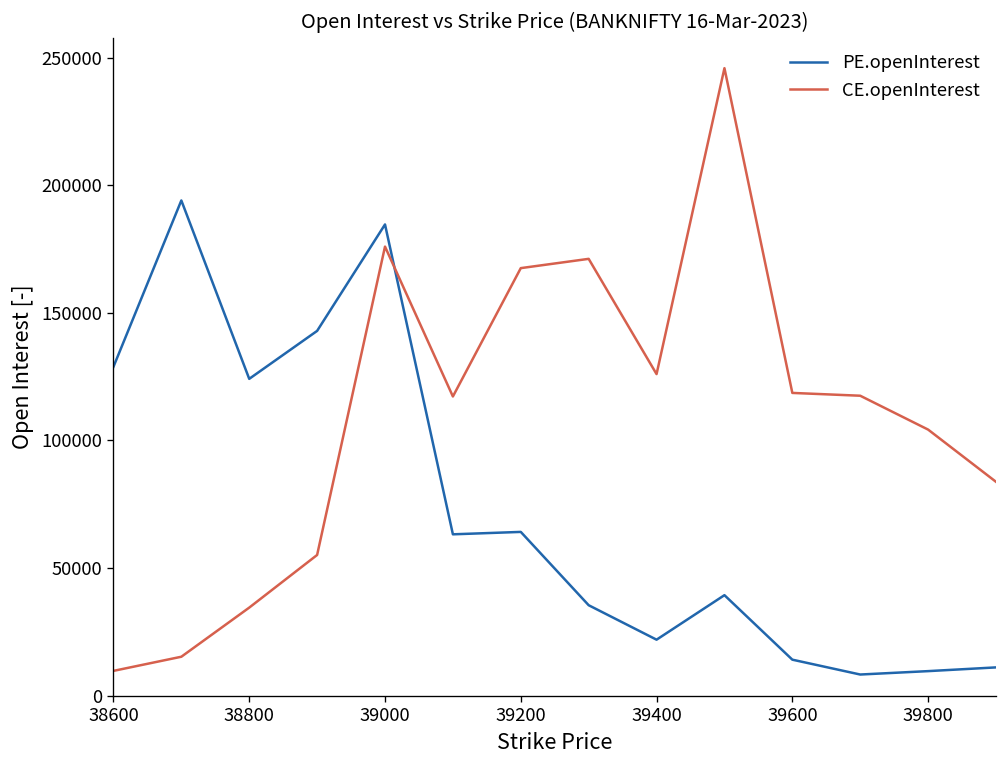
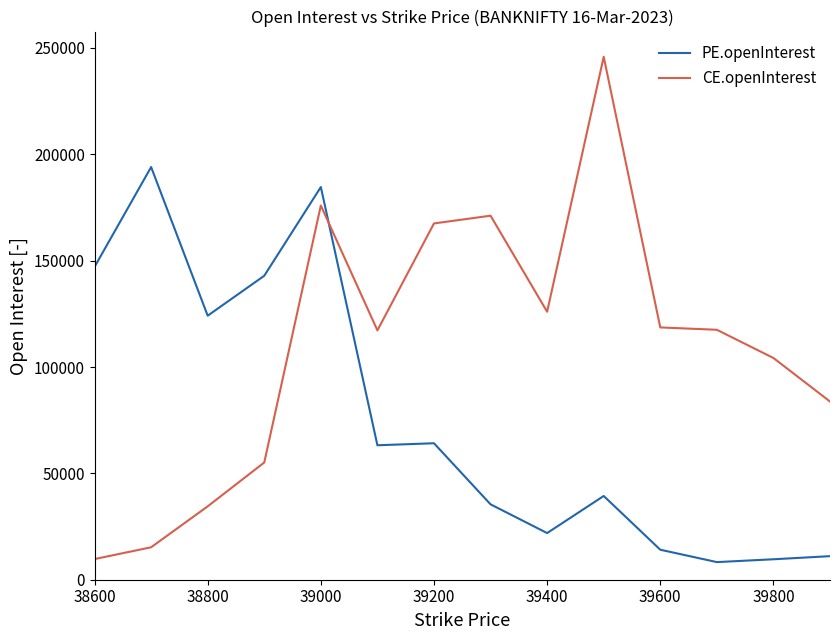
PE.openInterest, 38600: 129000 -> 147000
